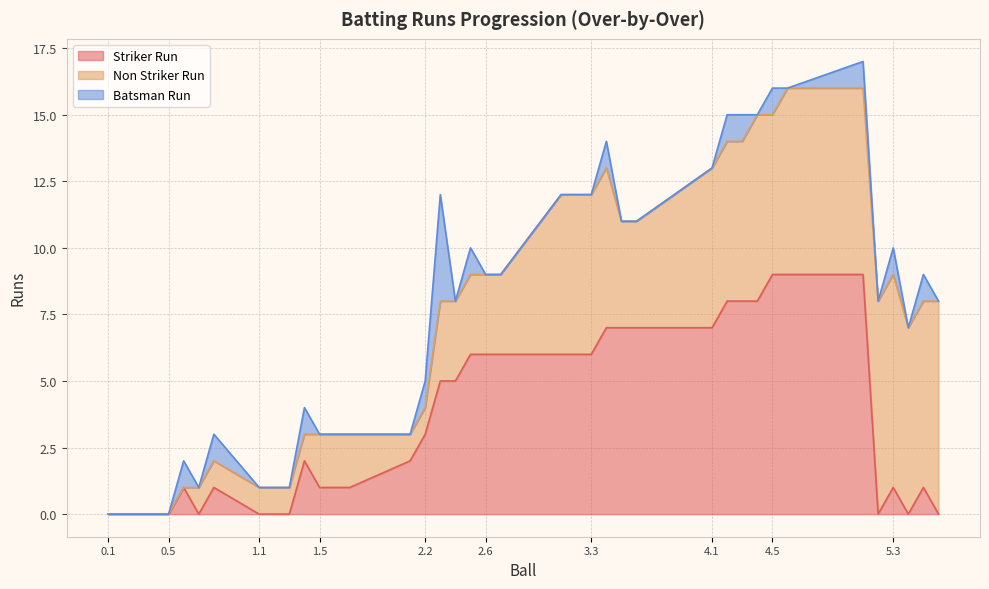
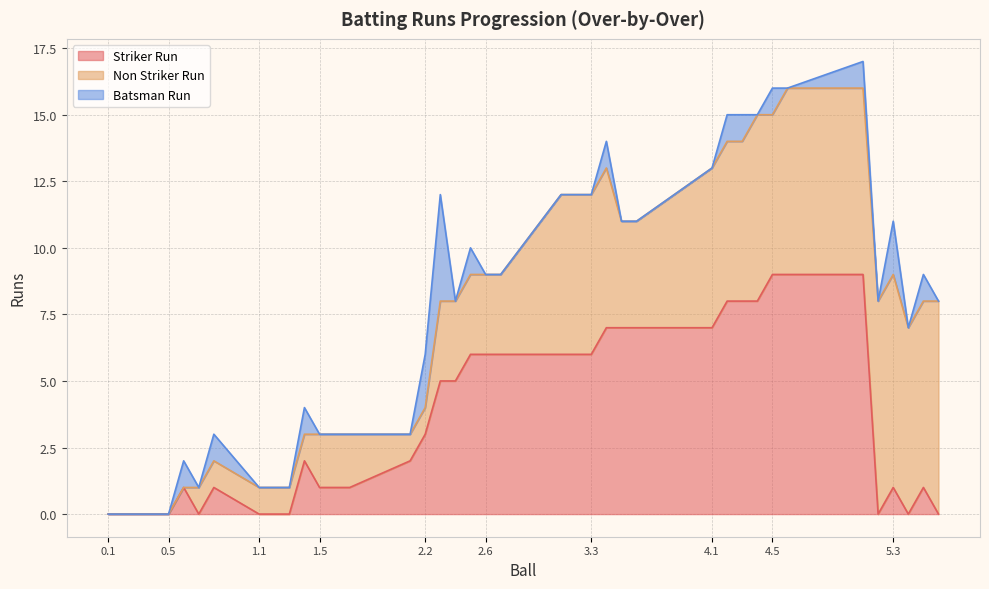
Batsman Run, 2.2: 1 -> 2
Batsman Run, 5.3: 1 -> 2
